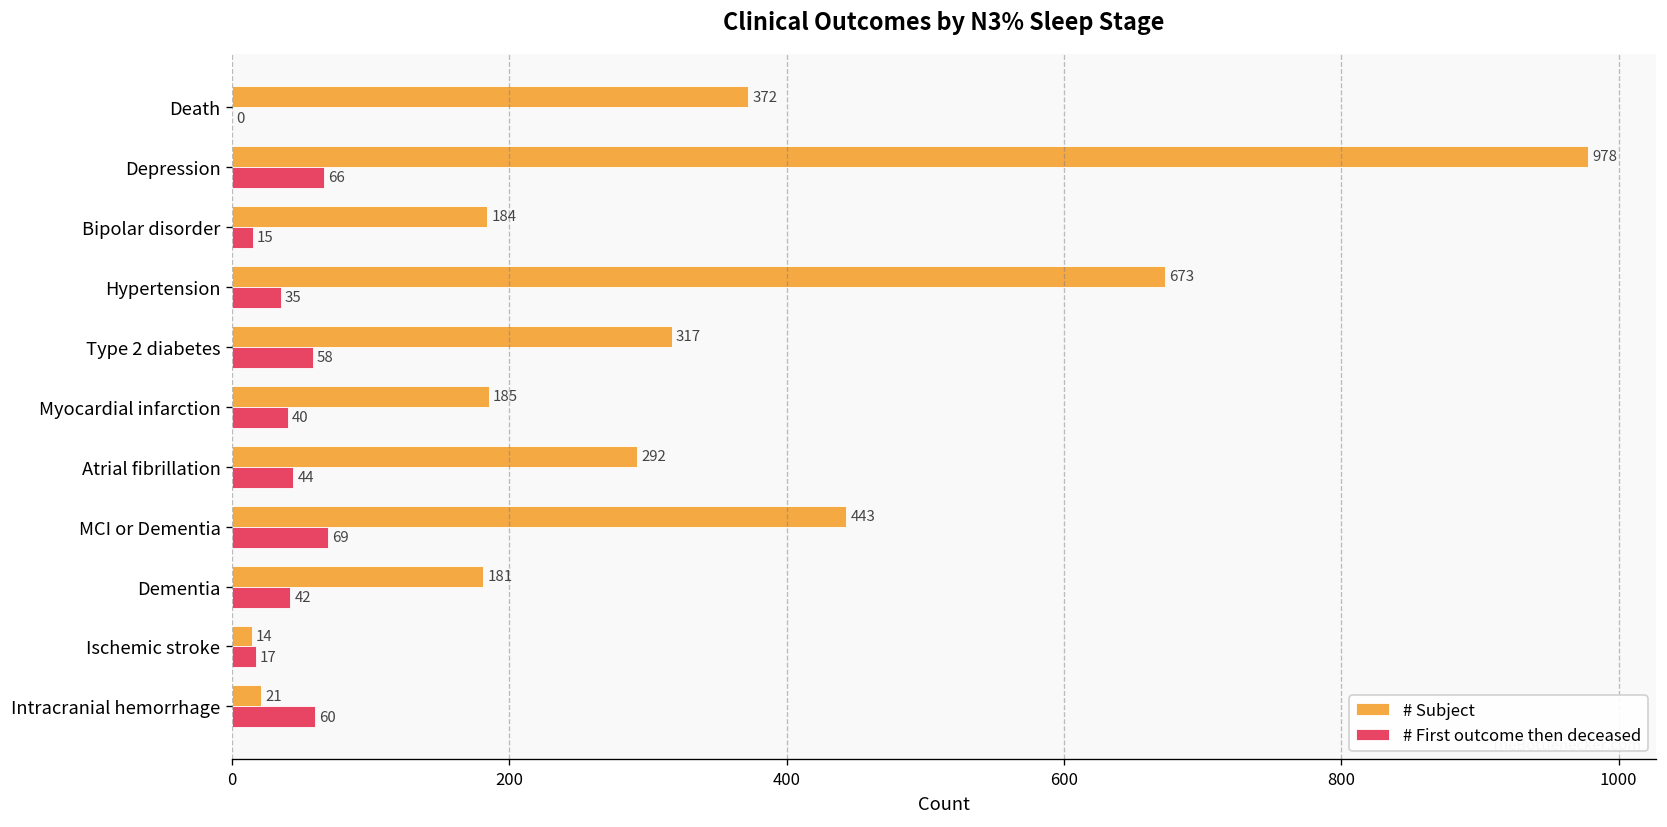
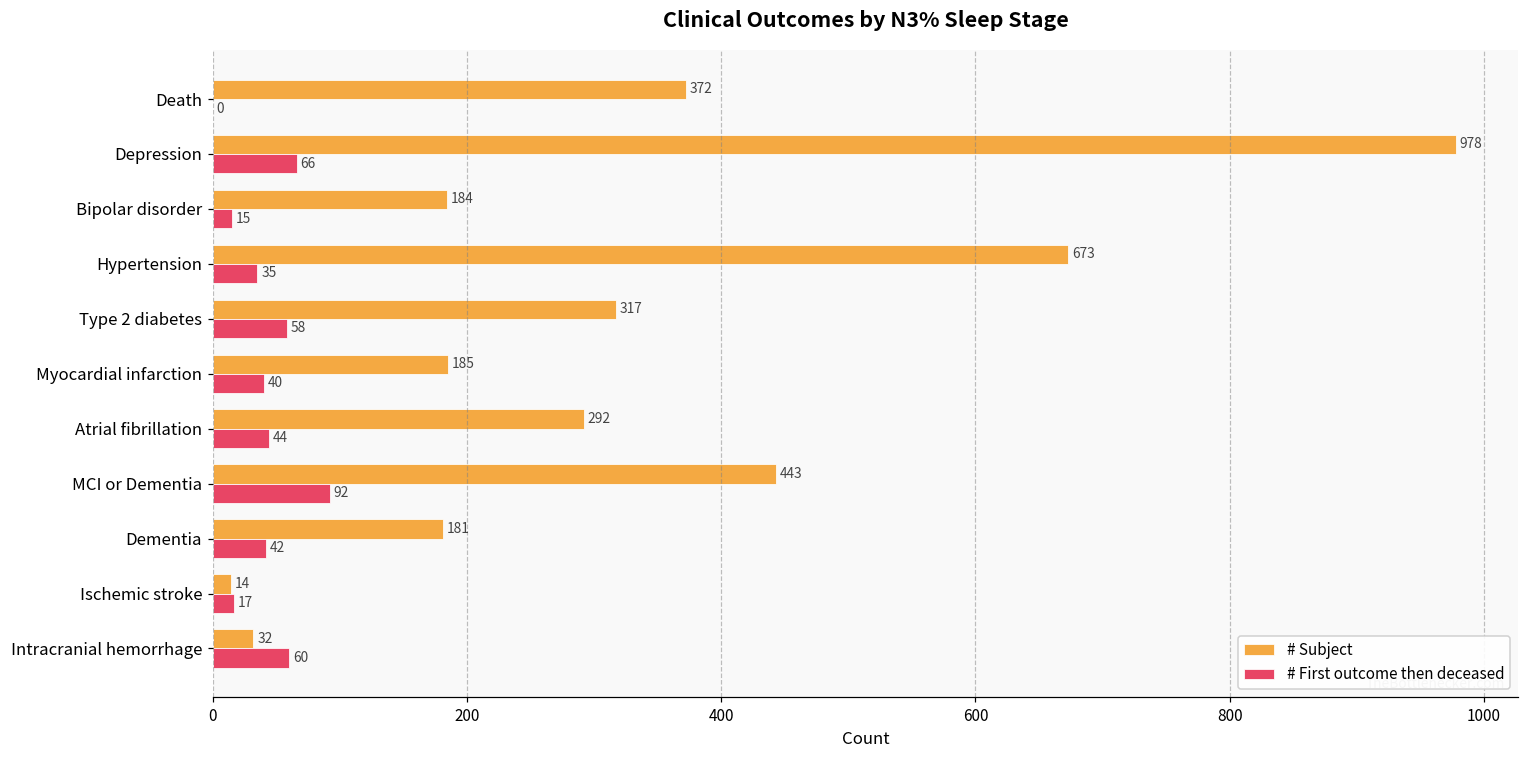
# First outcome then deceased, MCI or Dementia: 69 -> 92
# Subject, Intracranial hemorrhage: 21 -> 32
